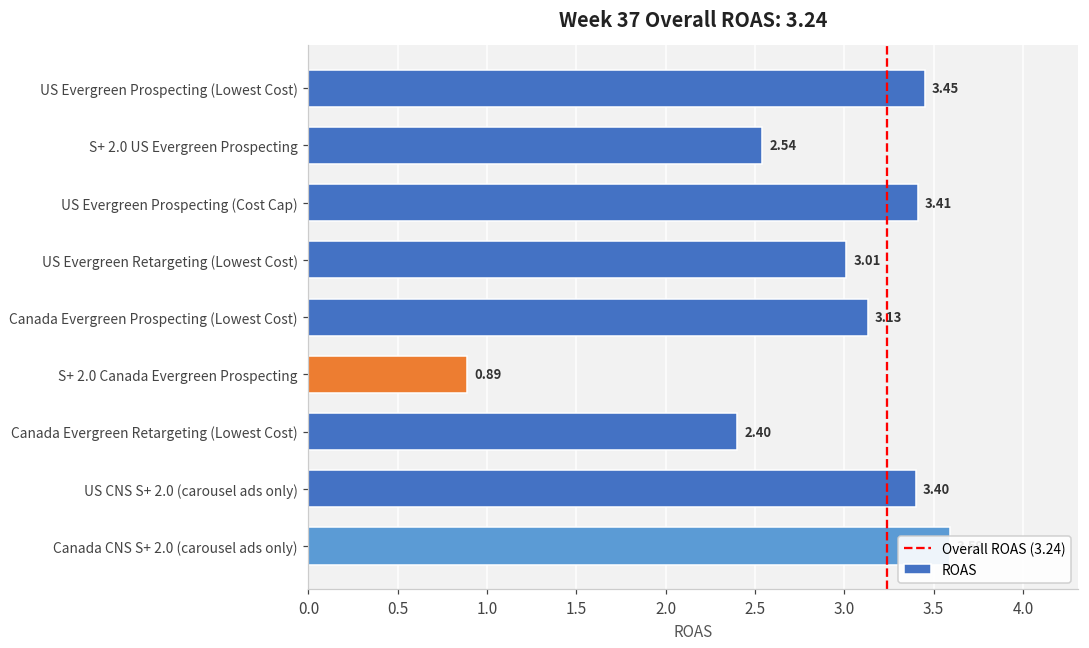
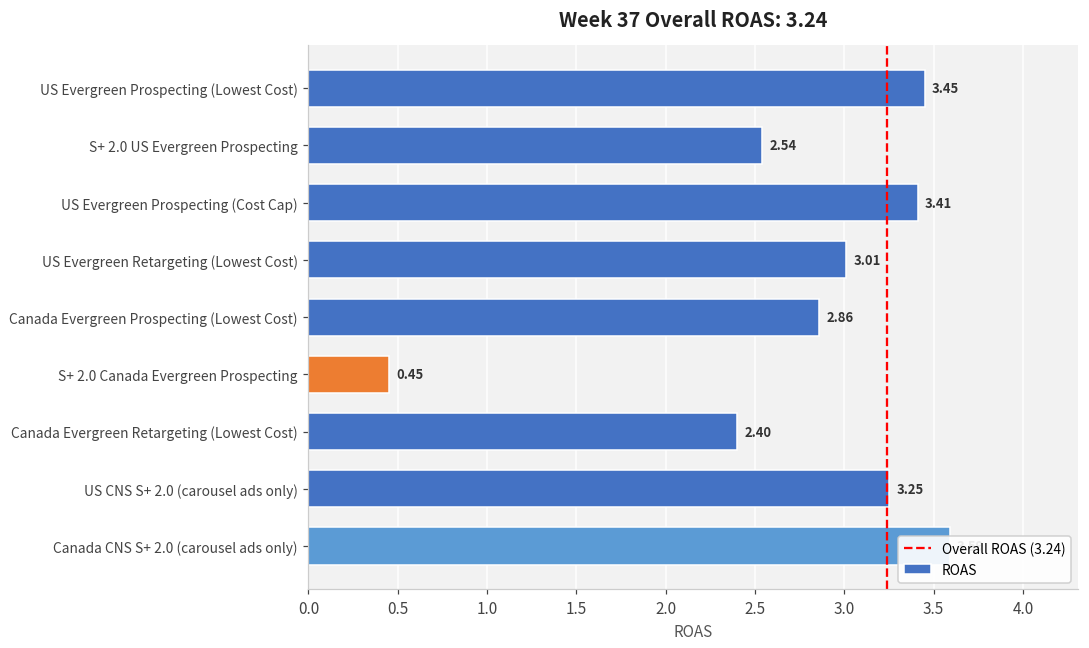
Canada Evergreen Prospecting (Lowest Cost): 3.13 -> 2.86
S+ 2.0 Canada Evergreen Prospecting: 0.89 -> 0.45
US CNS S+ 2.0 (carousel ads only): 3.40 -> 3.25
